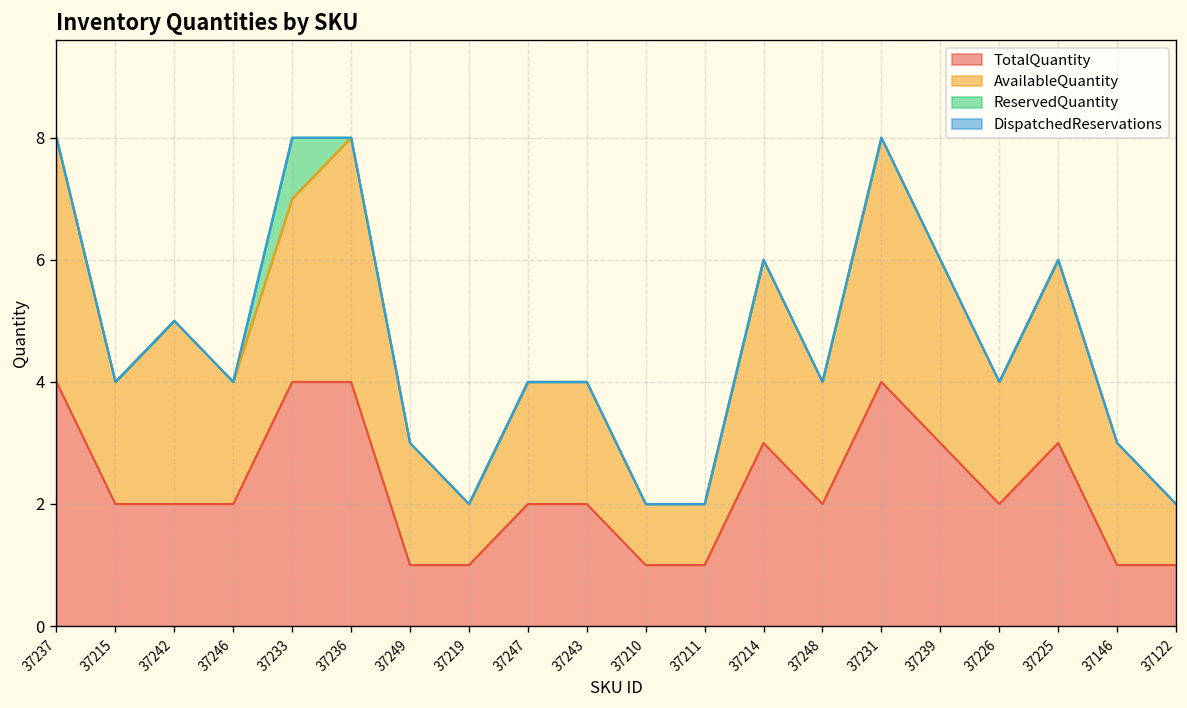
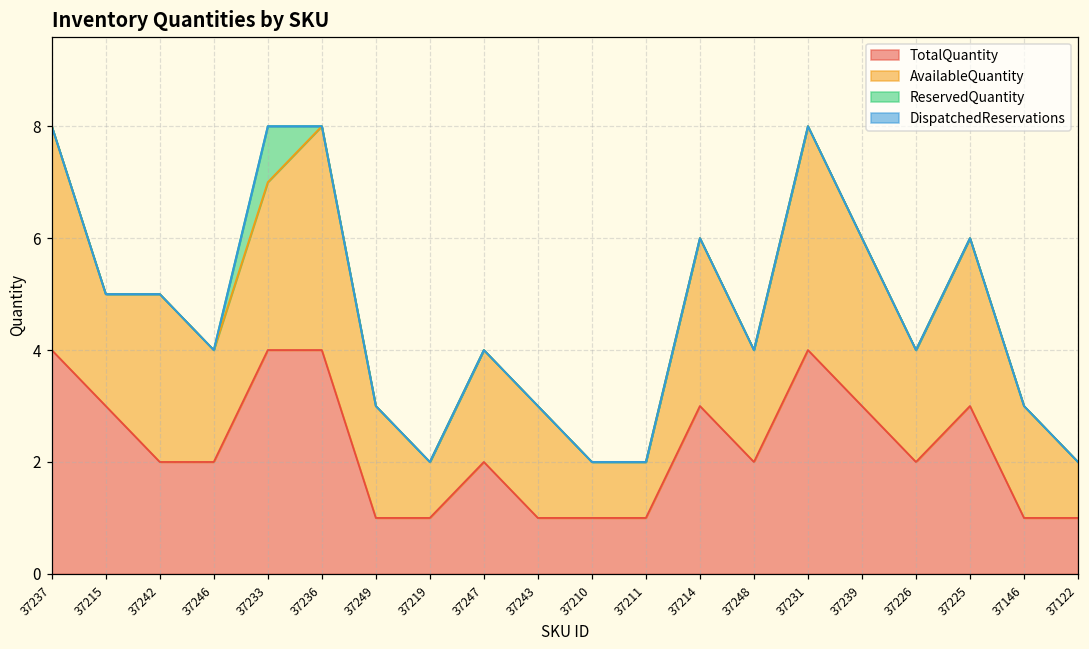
TotalQuantity, 37215: 2 -> 3
TotalQuantity, 37243: 2 -> 1
